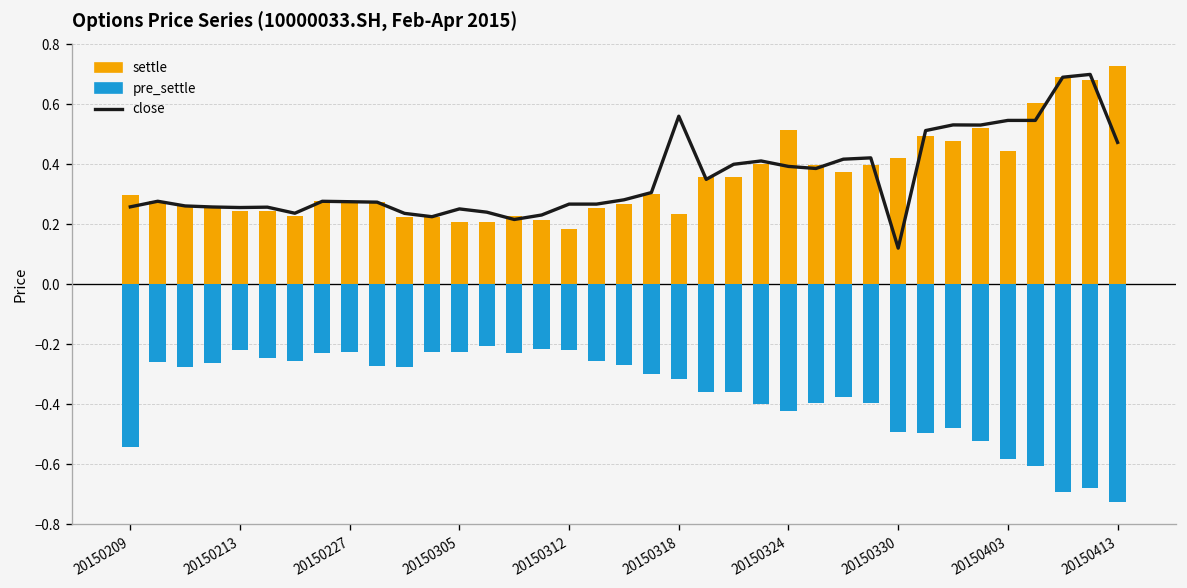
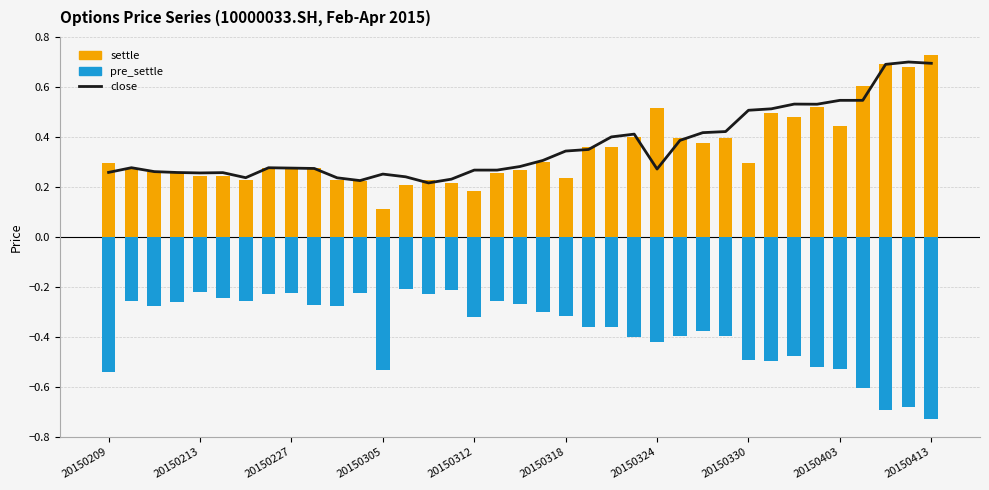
settle, 20150305: 0.21 -> 0.11
pre_settle, 20150305: -0.23 -> -0.53
pre_settle, 20150312: -0.22 -> -0.32
close, 20150318: 0.56 -> 0.34
close, 20150324: 0.39 -> 0.27
close, 20150330: 0.12 -> 0.51
settle, 20150330: 0.42 -> 0.30
pre_settle, 20150403: -0.58 -> -0.53
close, 20150413: 0.47 -> 0.69
